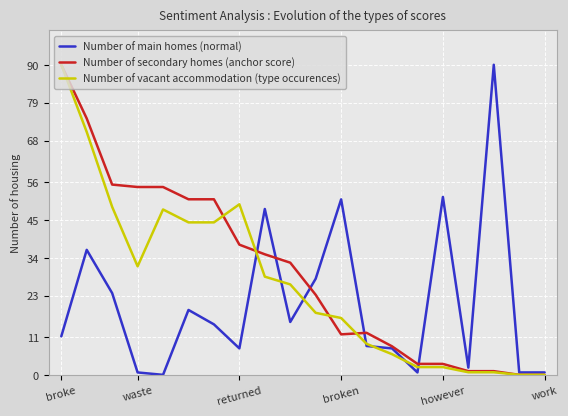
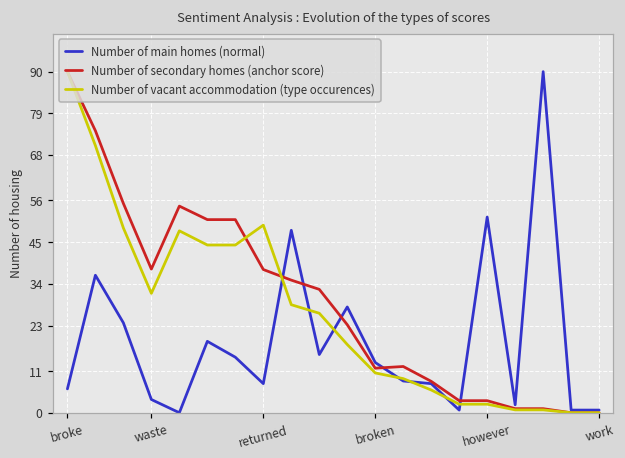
Number of main homes (normal), broke: 11 -> 6
Number of main homes (normal), waste: 1 -> 3
Number of secondary homes (anchor score), waste: 55 -> 38
Number of main homes (normal), broken: 51 -> 13
Number of vacant accommodation (type occurences), broken: 17 -> 11
